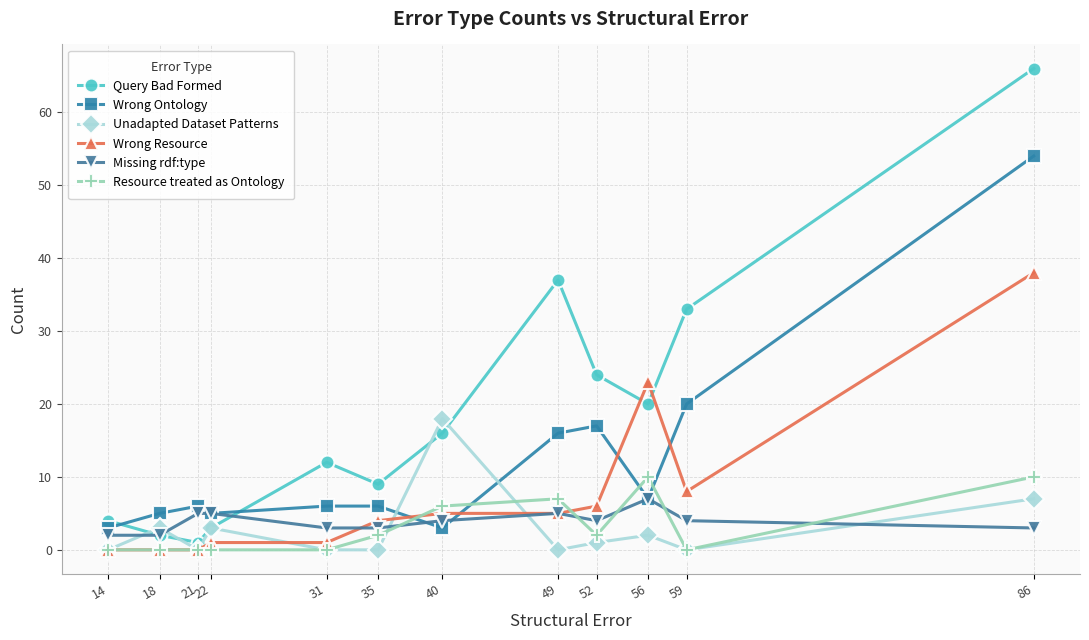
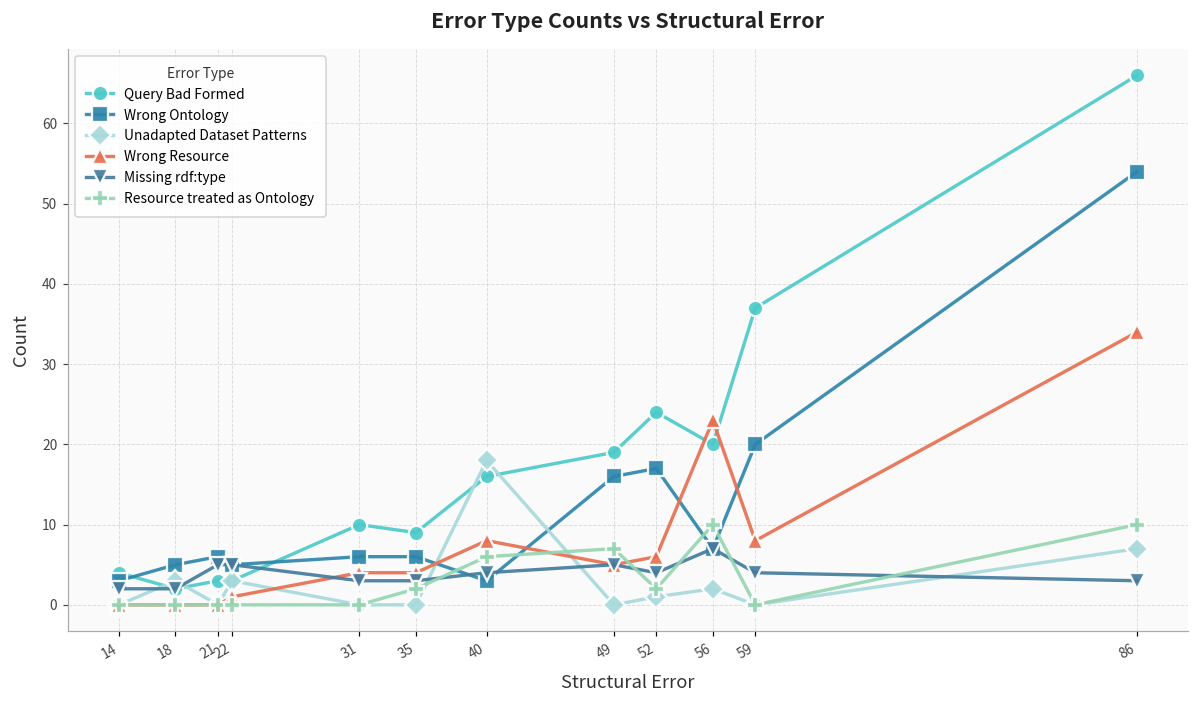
Query Bad Formed, 21: 1 -> 3
Query Bad Formed, 31: 12 -> 10
Wrong Resource, 31: 1 -> 4
Wrong Resource, 40: 5 -> 8
Query Bad Formed, 49: 37 -> 19
Query Bad Formed, 59: 33 -> 37
Wrong Resource, 86: 38 -> 34
